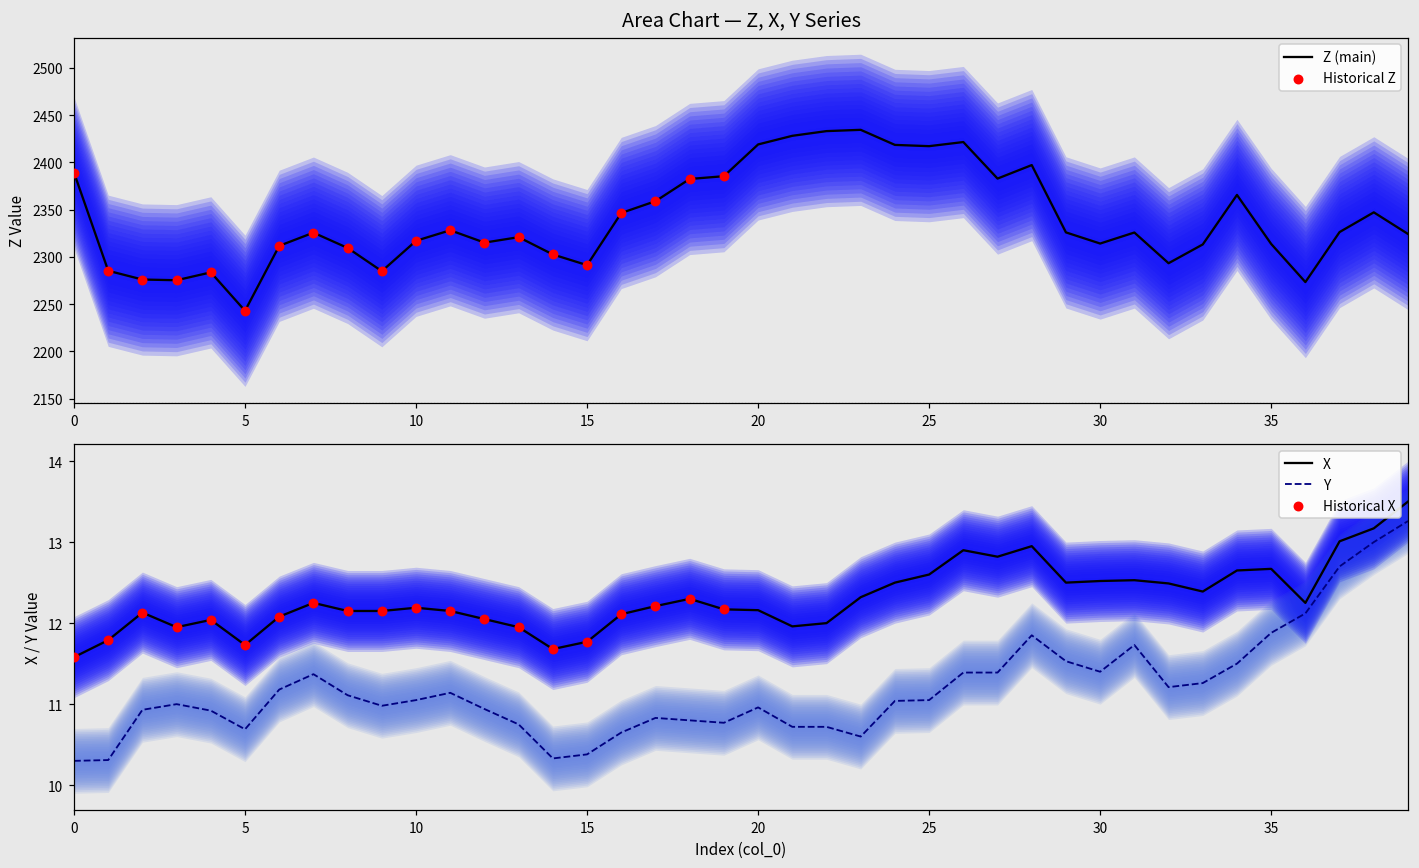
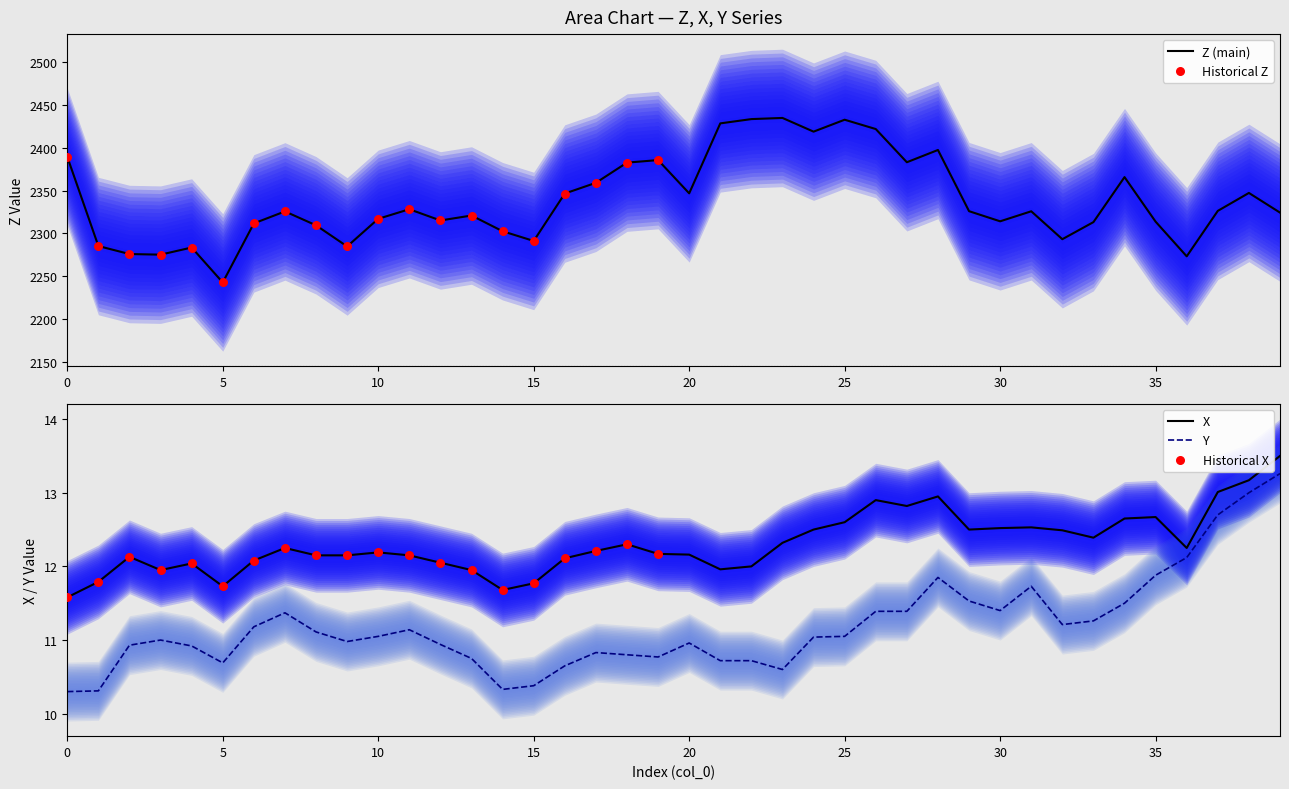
Area Chart — Z, X, Y Series, Z (main), 20: 2420 -> 2350
Area Chart — Z, X, Y Series, Z (main), 25: 2420 -> 2430
